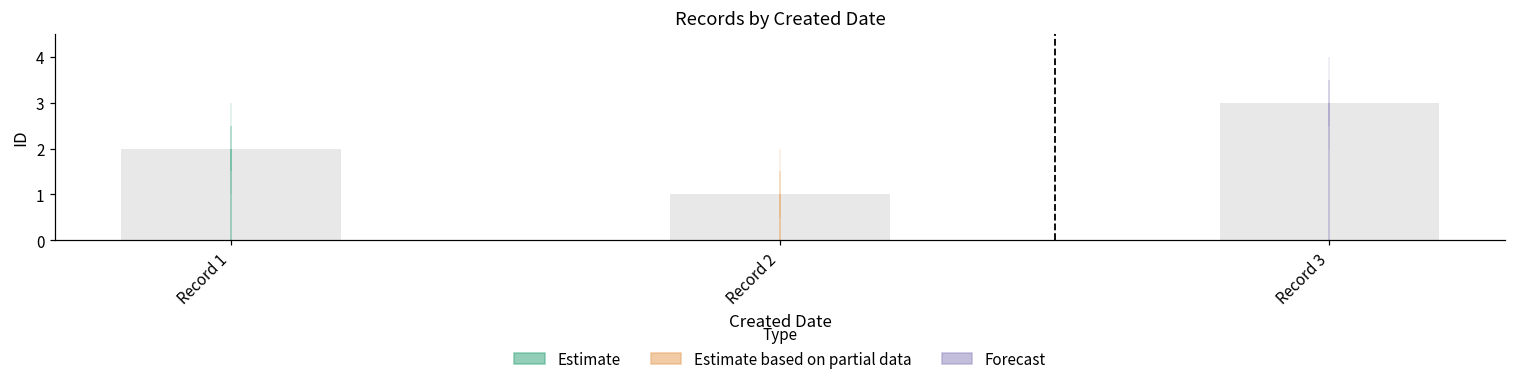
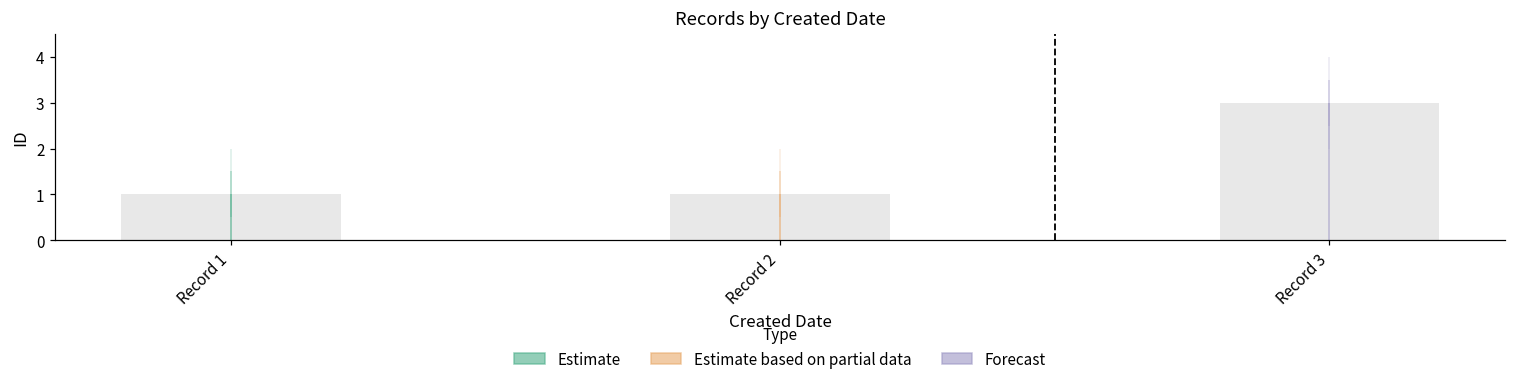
Record 1: 2 -> 1
